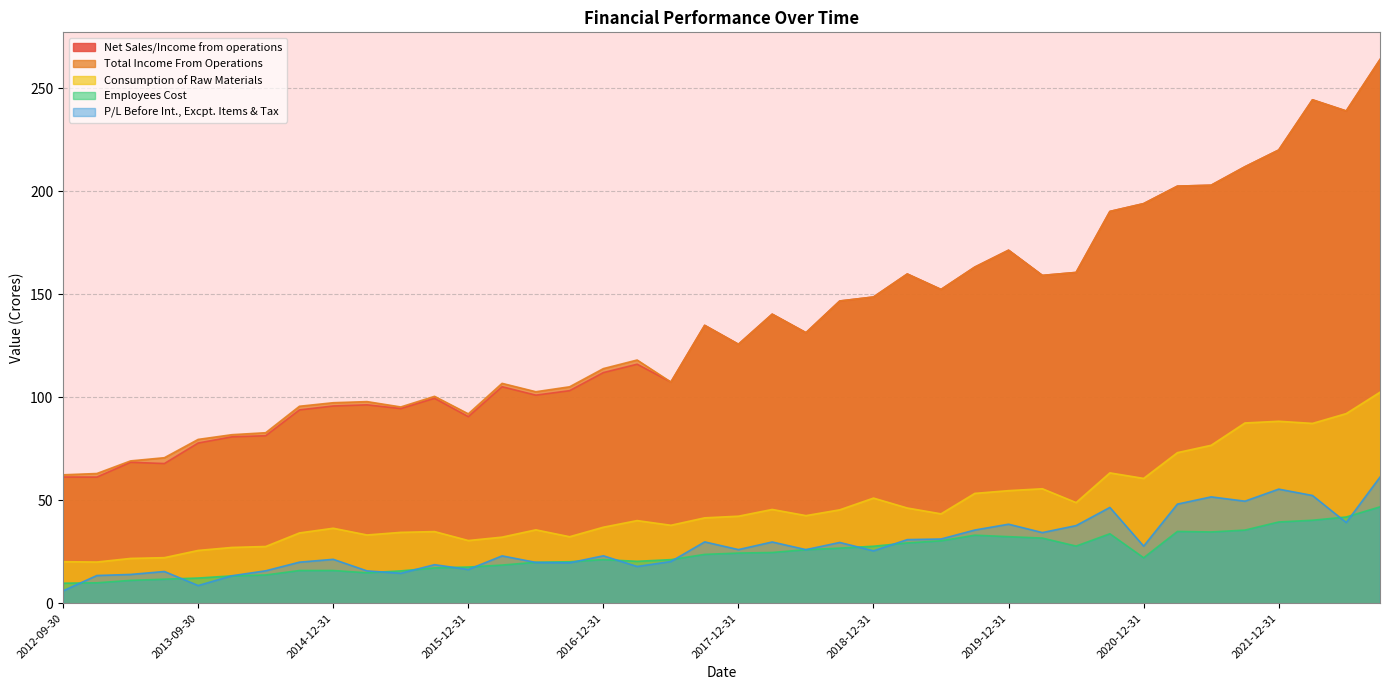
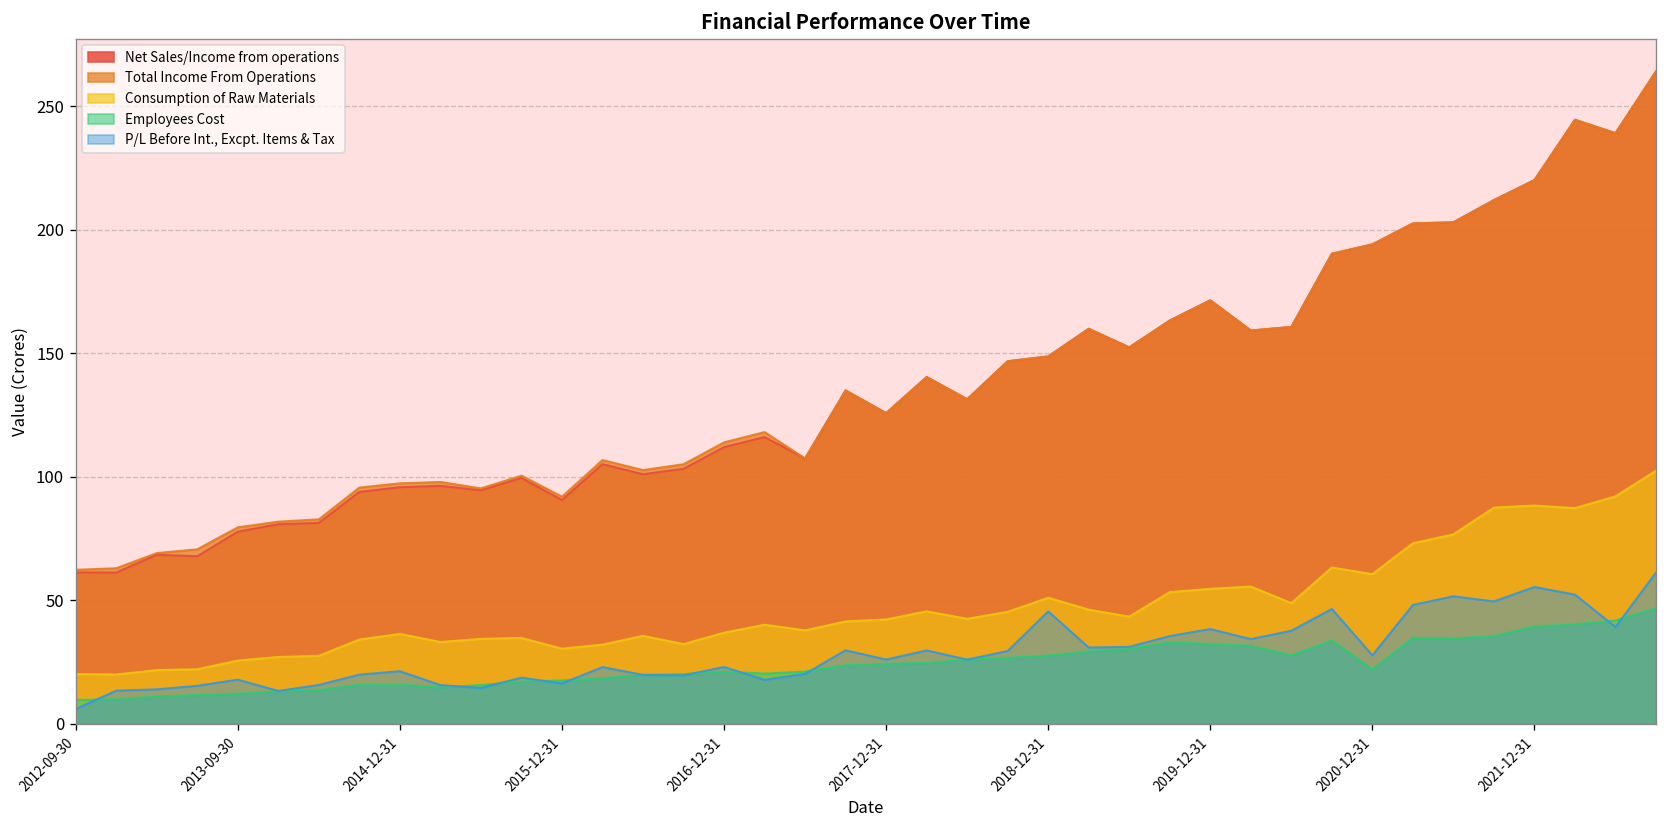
P/L Before Int., Excpt. Items & Tax, 2013-09-30: 9 -> 18
P/L Before Int., Excpt. Items & Tax, 2018-12-31: 25 -> 46
